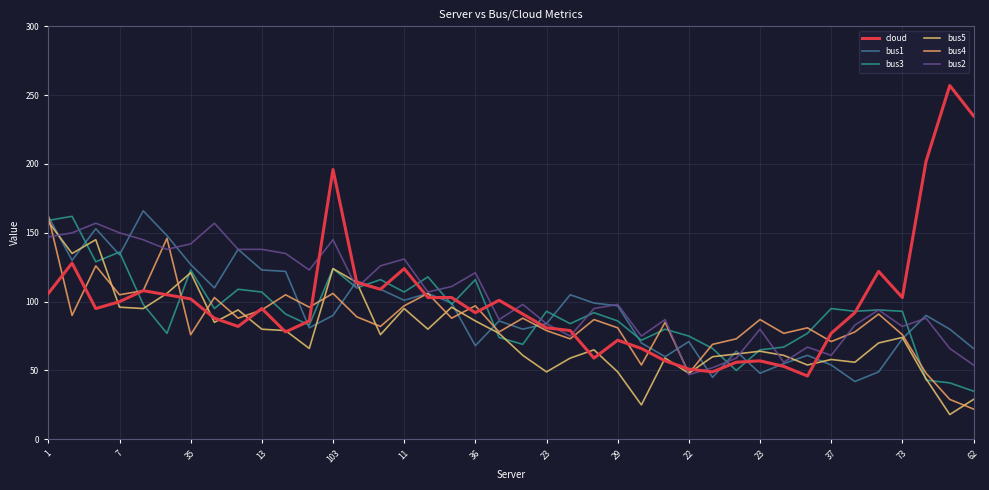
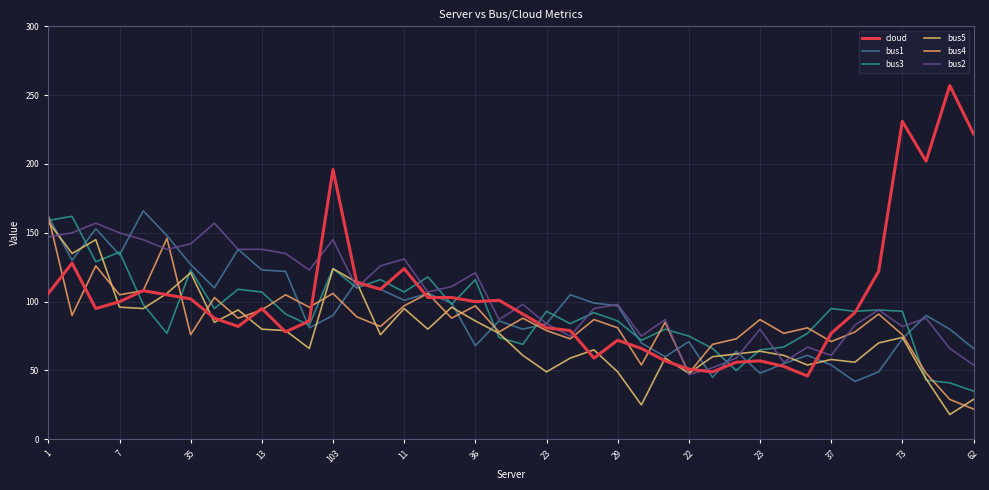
cloud, 36: 92 -> 100
cloud, 73: 103 -> 231
cloud, 62: 235 -> 222
